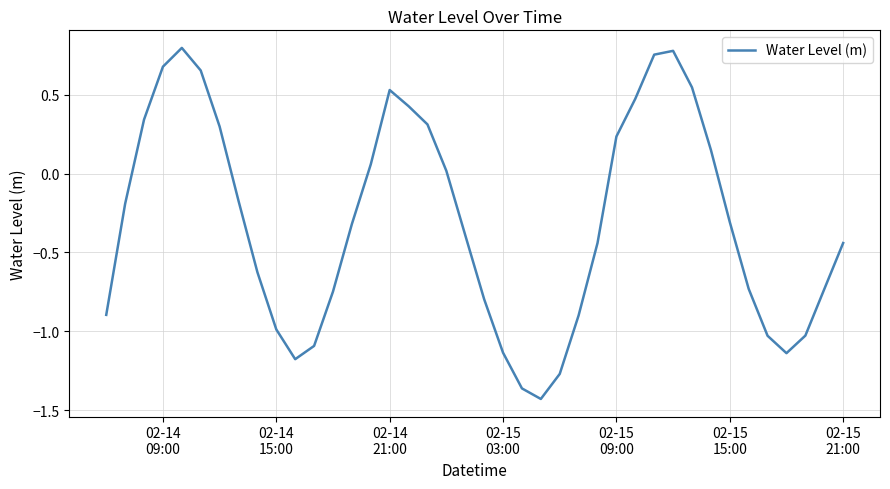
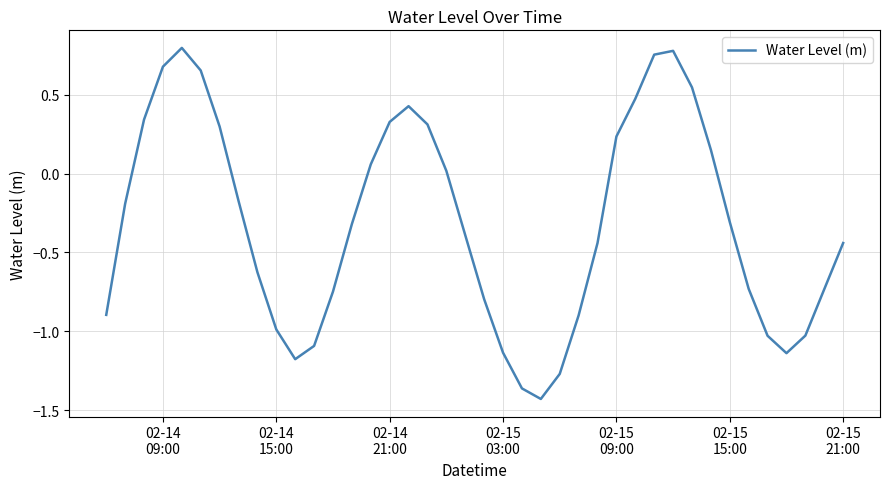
02-14 21:00: 0.53 -> 0.33
